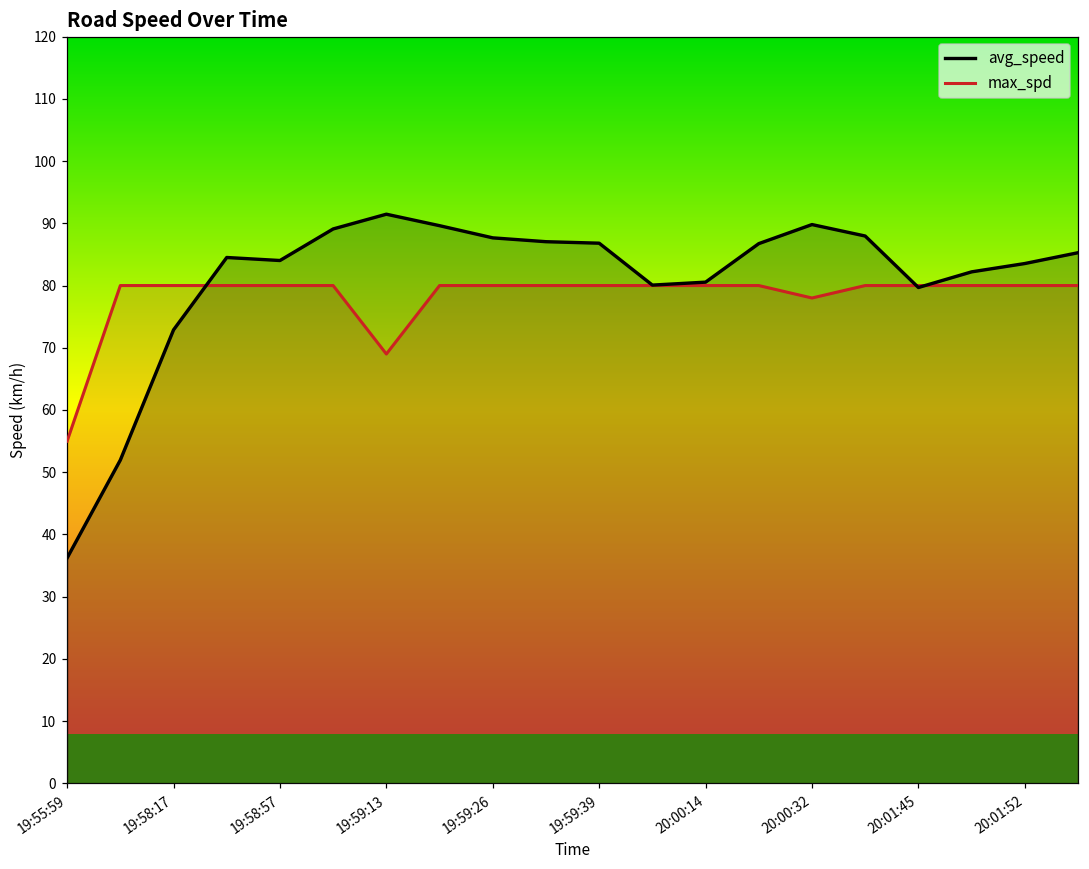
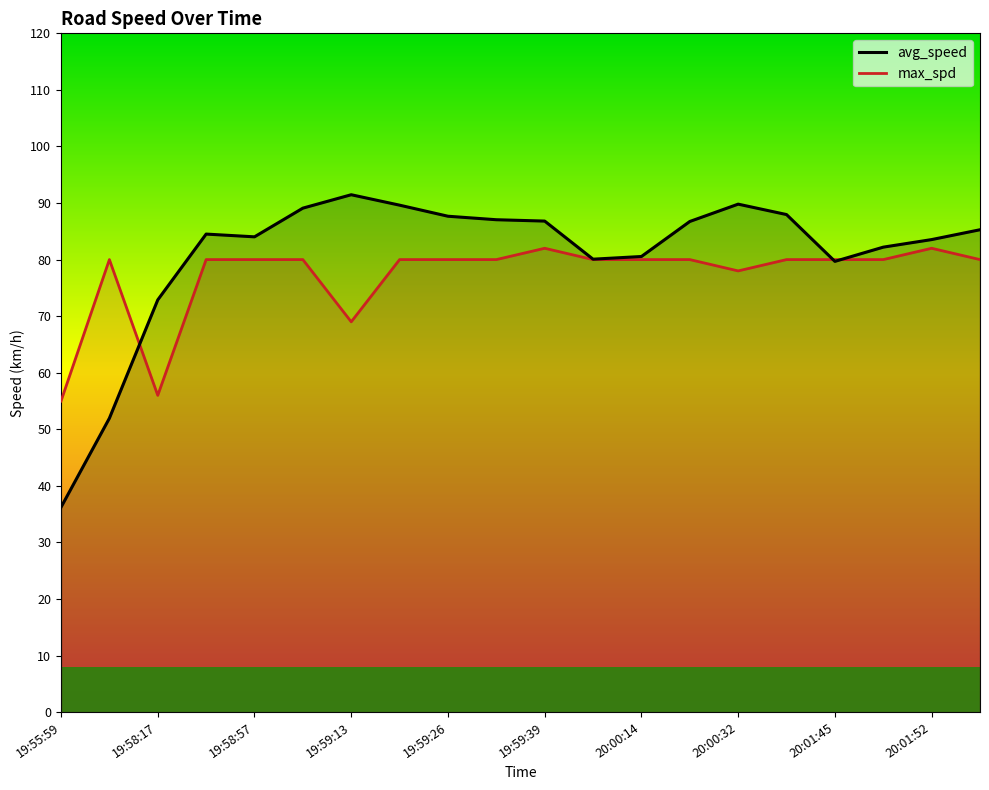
max_spd, 19:58:17: 80 -> 56
max_spd, 19:59:39: 80 -> 82
max_spd, 20:01:52: 80 -> 82
